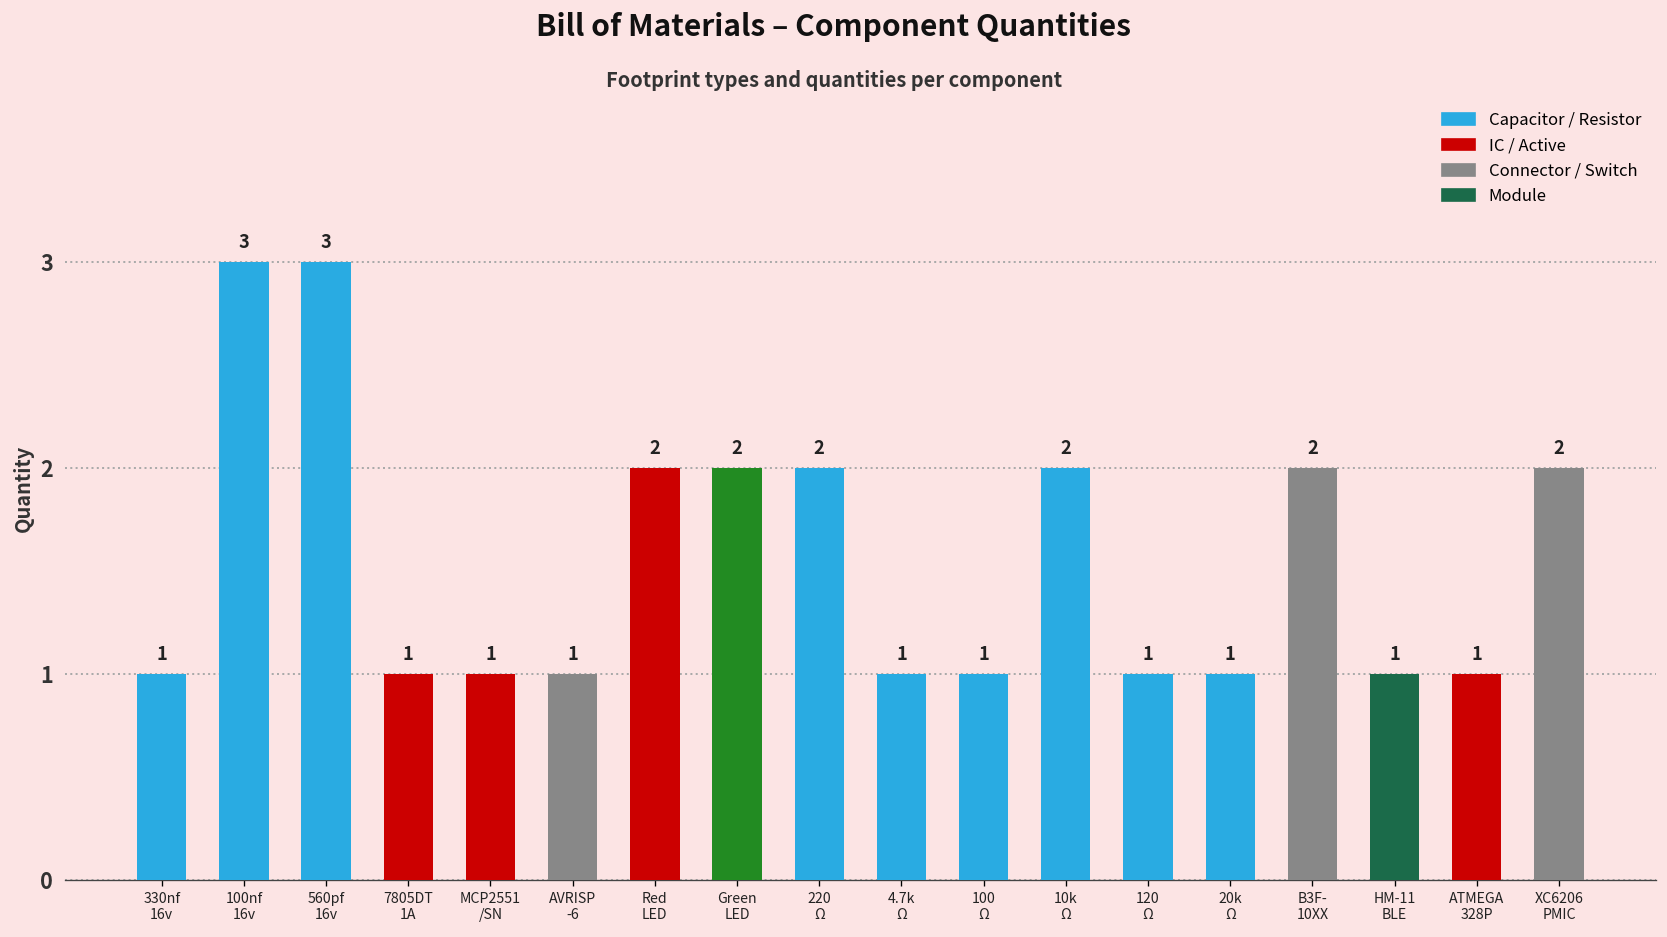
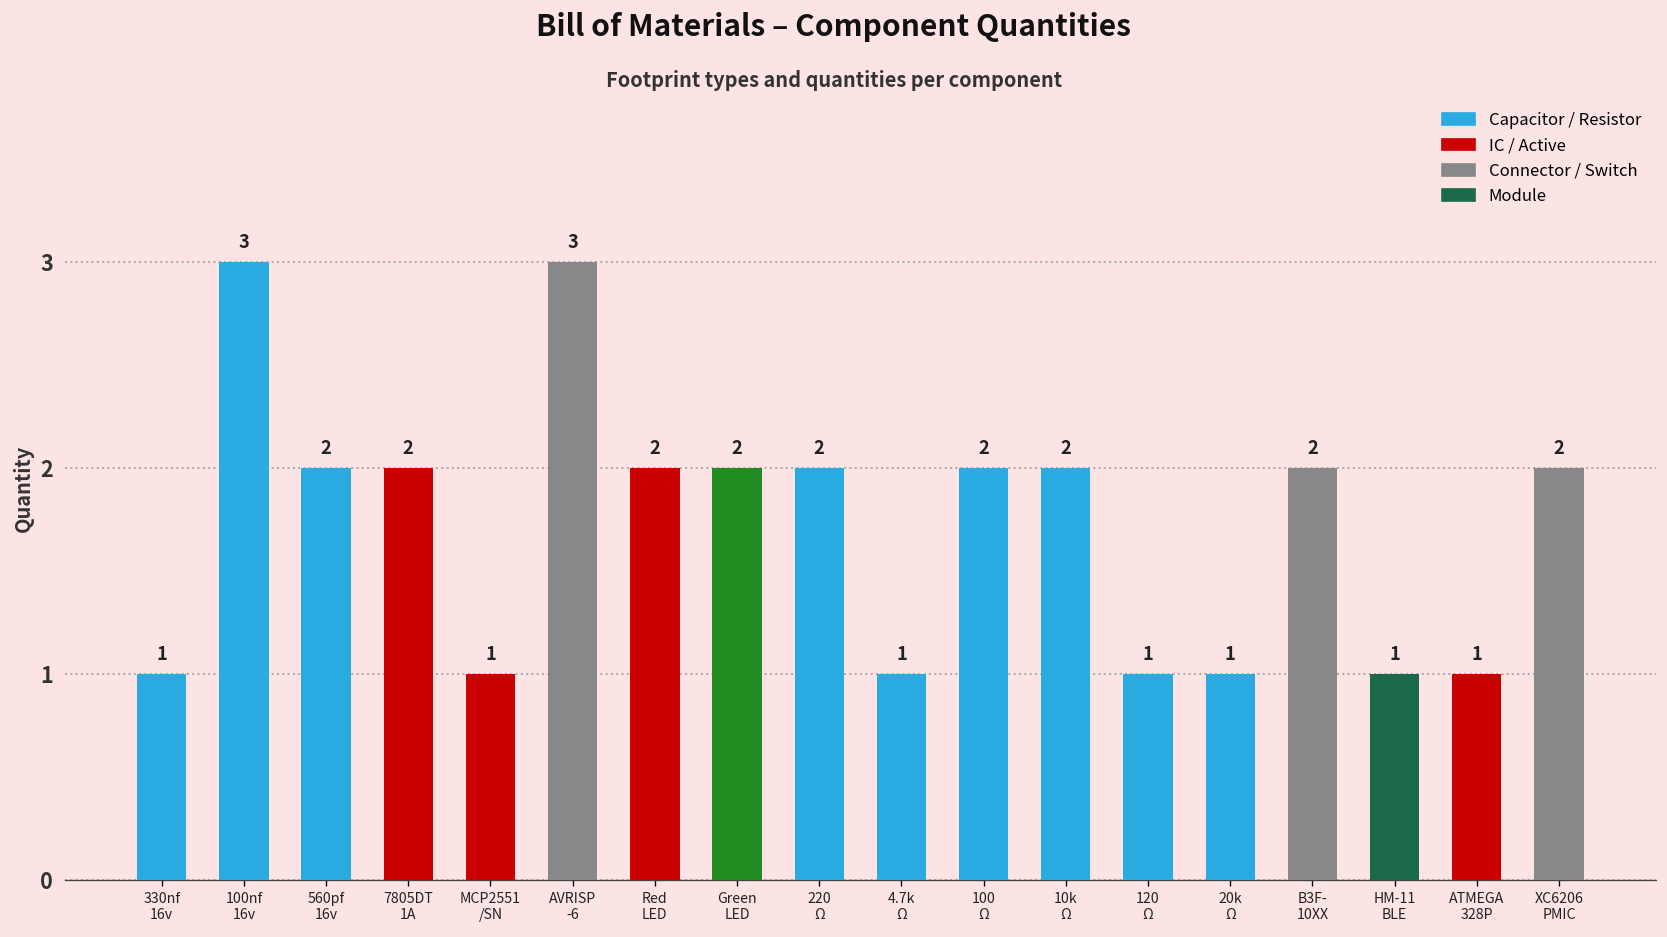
560pf 16v: 3 -> 2
7805DT 1A: 1 -> 2
AVRISP -6: 1 -> 3
100 Ω: 1 -> 2
